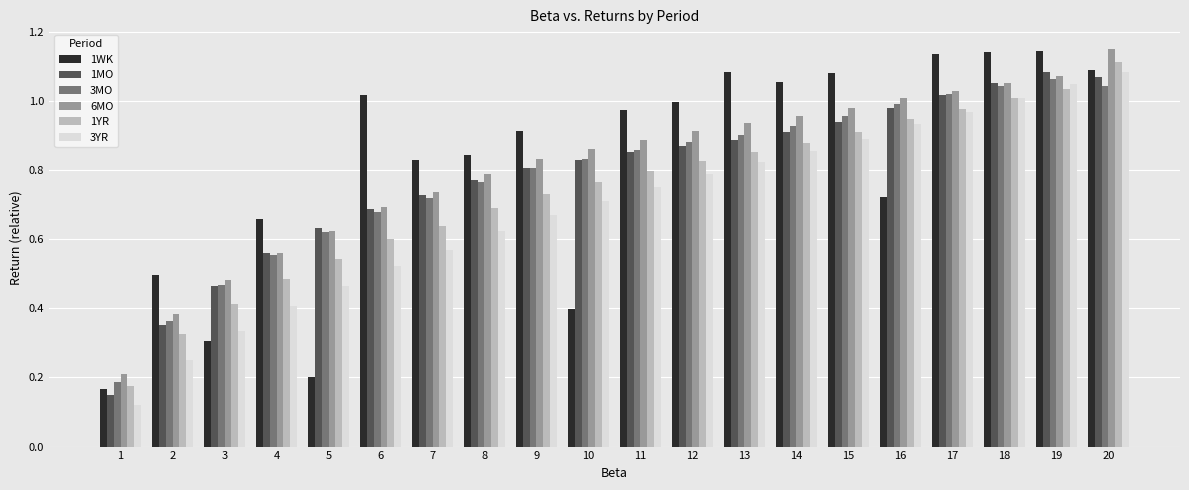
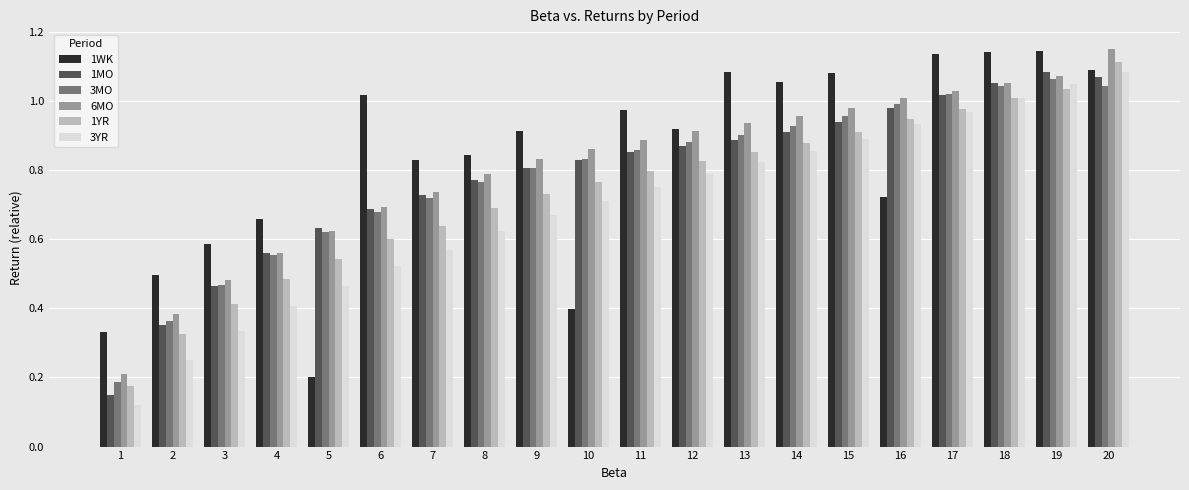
1WK, 1: 0.17 -> 0.33
1WK, 3: 0.31 -> 0.59
1WK, 12: 1.00 -> 0.92
